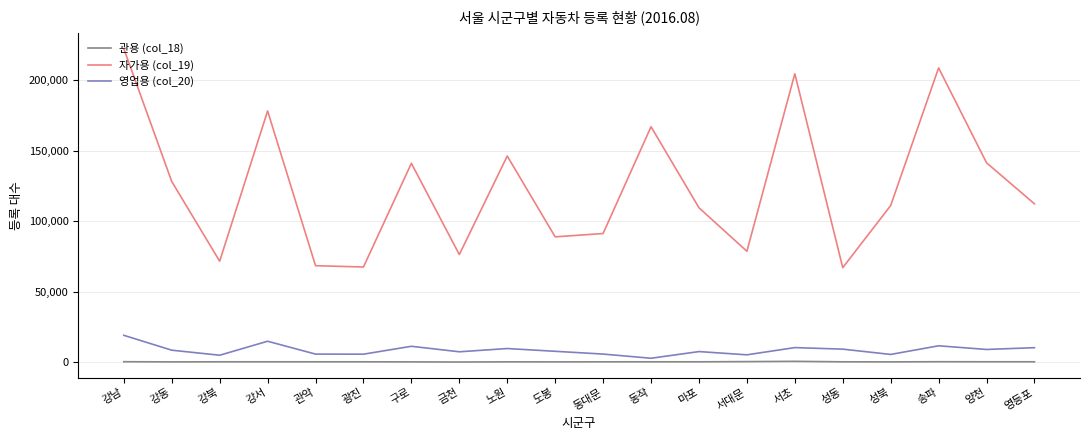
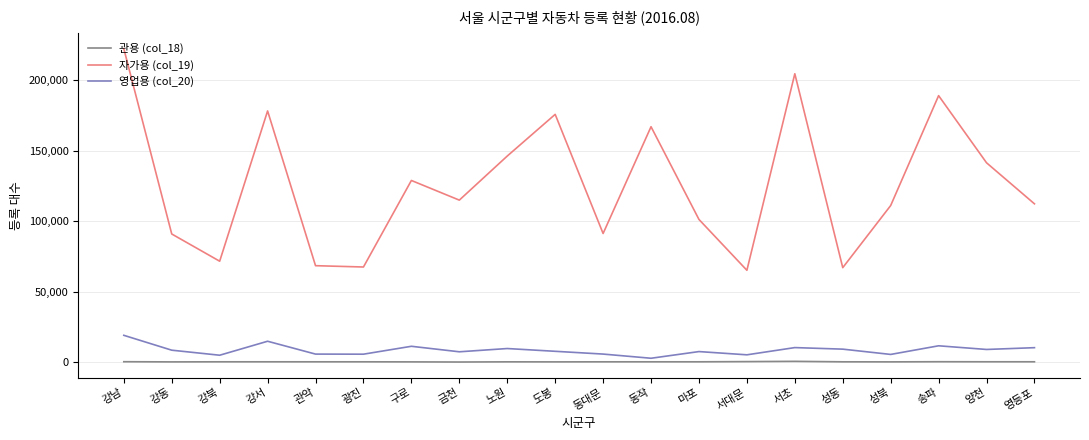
자가용 (col_19), 강동: 128,000 -> 91,000
자가용 (col_19), 구로: 141,000 -> 129,000
자가용 (col_19), 금천: 76,000 -> 115,000
자가용 (col_19), 도봉: 89,000 -> 176,000
자가용 (col_19), 마포: 110,000 -> 101,000
자가용 (col_19), 서대문: 79,000 -> 65,000
자가용 (col_19), 송파: 209,000 -> 189,000
